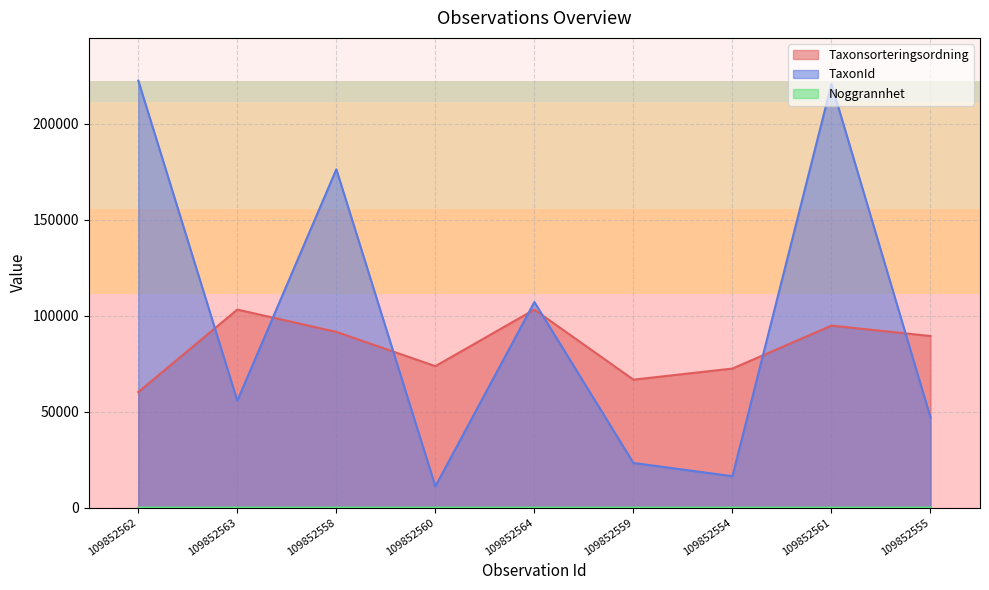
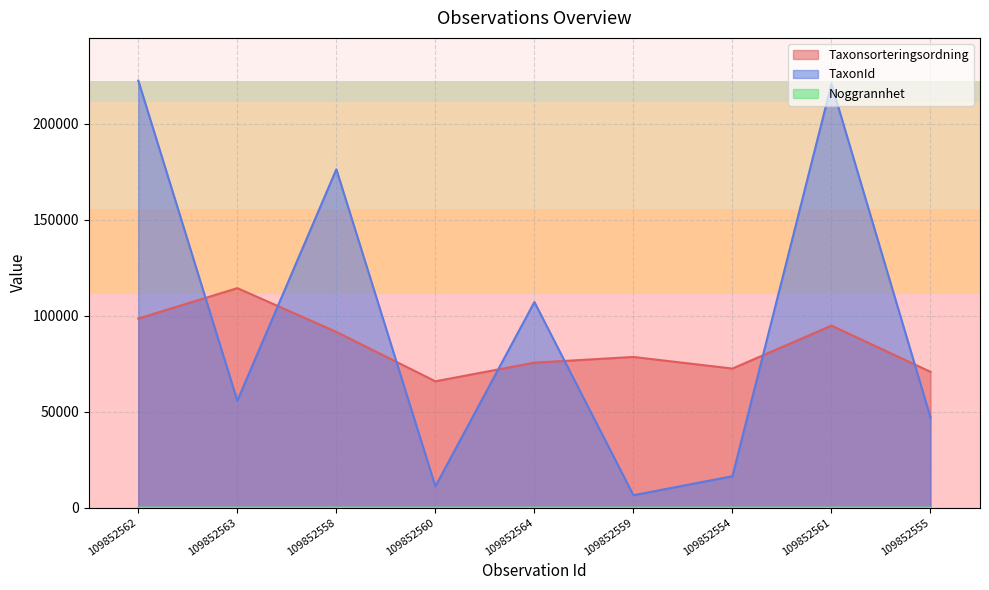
Taxonsorteringsordning, 109852562: 60000 -> 99000
Taxonsorteringsordning, 109852563: 103000 -> 114000
Taxonsorteringsordning, 109852560: 74000 -> 66000
Taxonsorteringsordning, 109852564: 103000 -> 76000
Taxonsorteringsordning, 109852559: 67000 -> 79000
TaxonId, 109852559: 23000 -> 6000
Taxonsorteringsordning, 109852555: 89000 -> 71000
